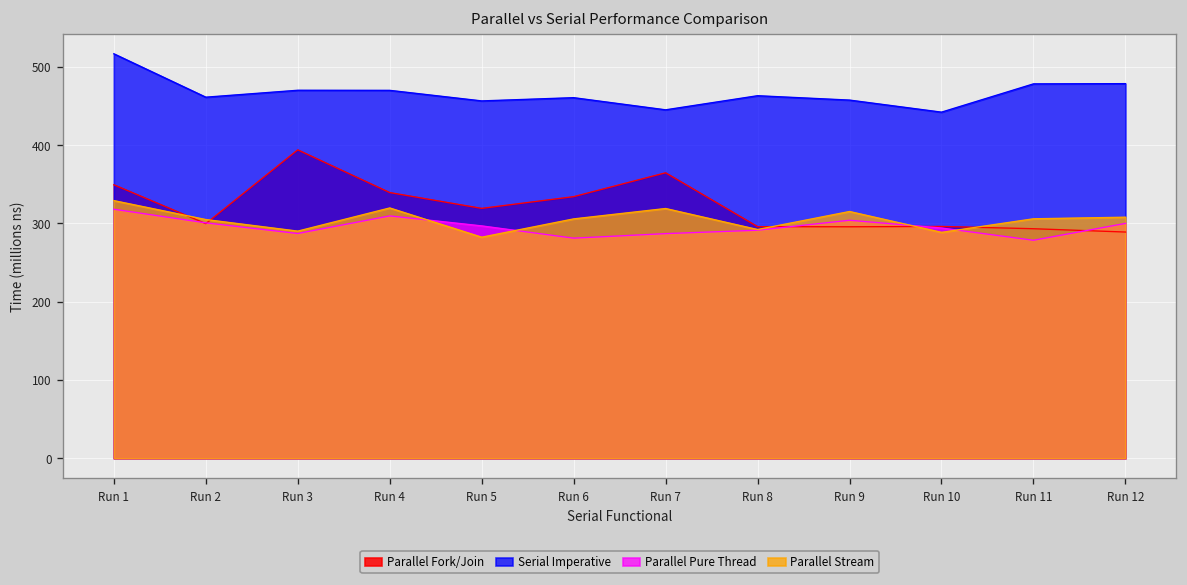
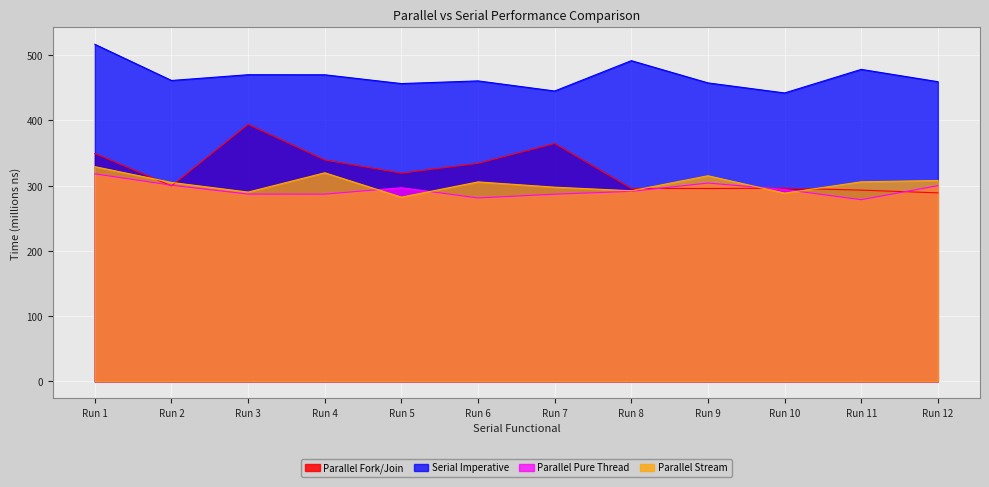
Parallel Pure Thread, Run 4: 310 -> 290
Parallel Stream, Run 7: 320 -> 300
Serial Imperative, Run 8: 460 -> 490
Serial Imperative, Run 12: 480 -> 460
